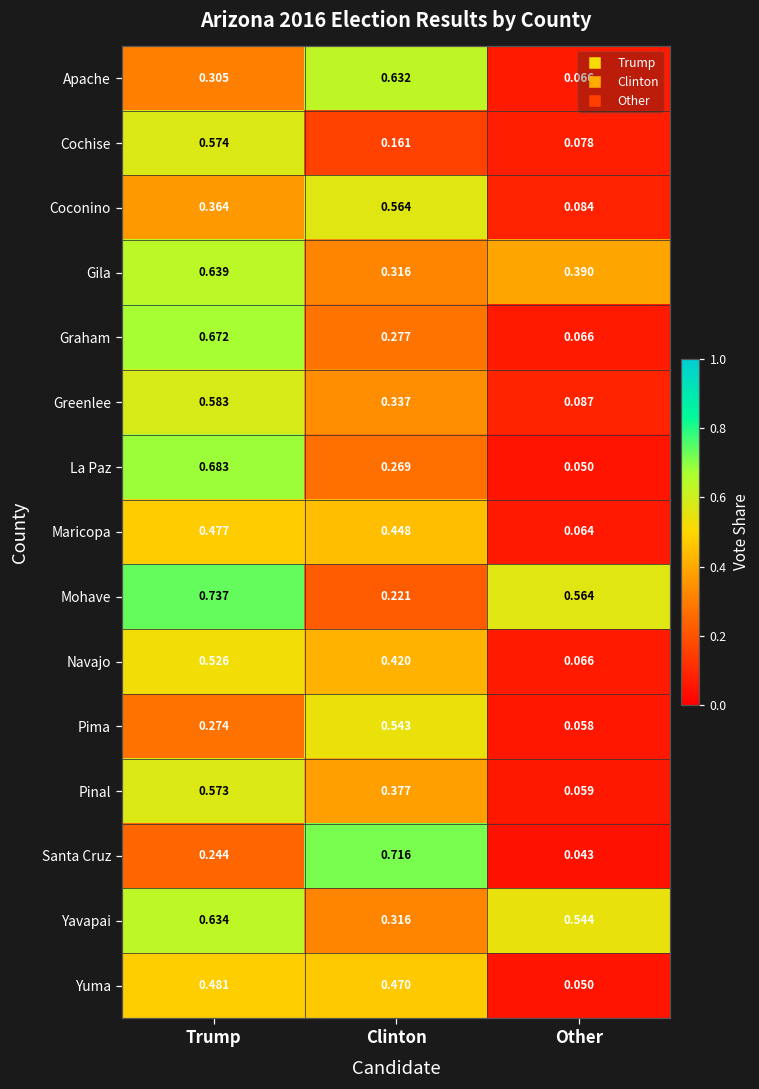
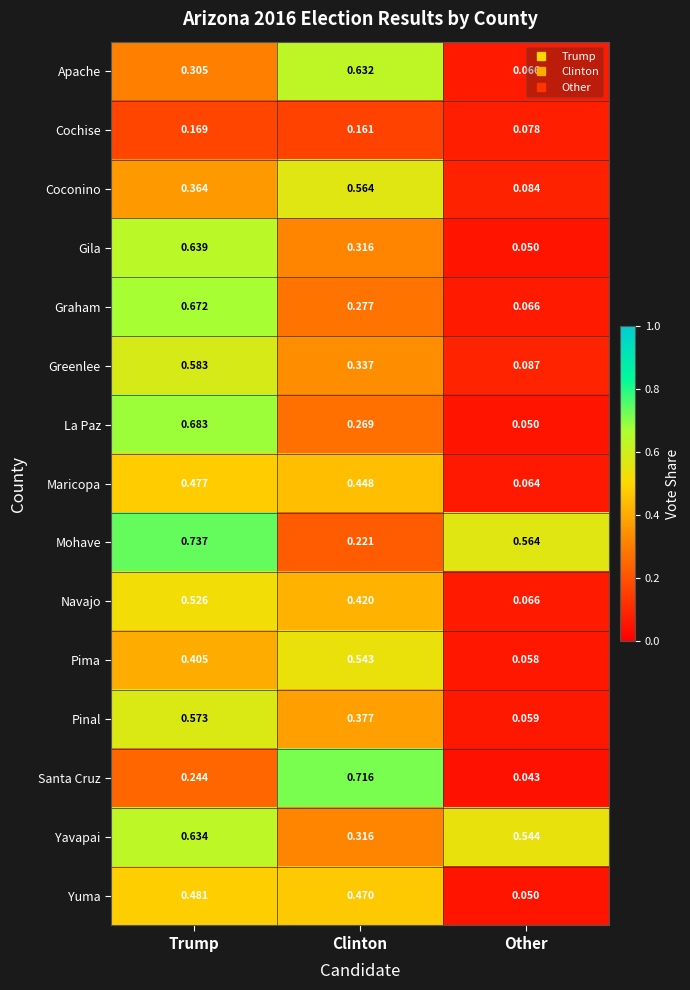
Cochise, Trump: 0.574 -> 0.169
Gila, Other: 0.390 -> 0.050
Pima, Trump: 0.274 -> 0.405
